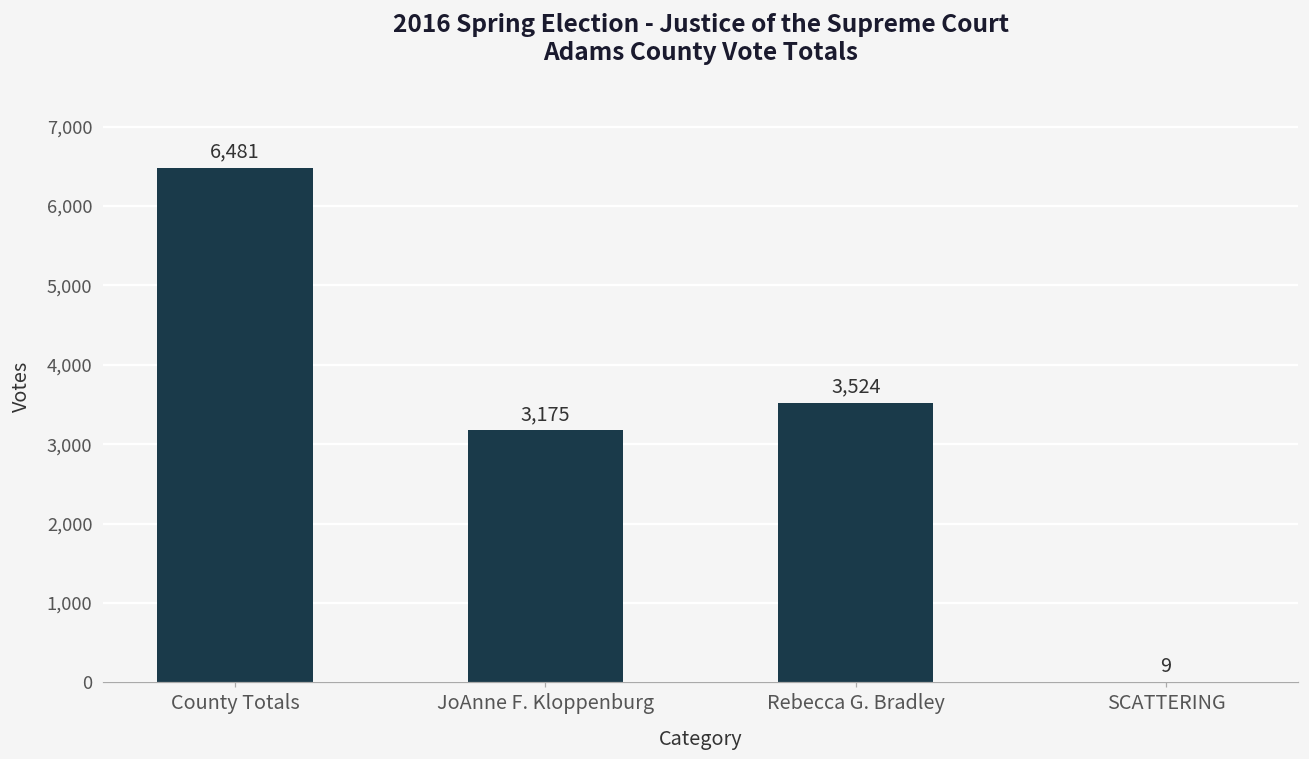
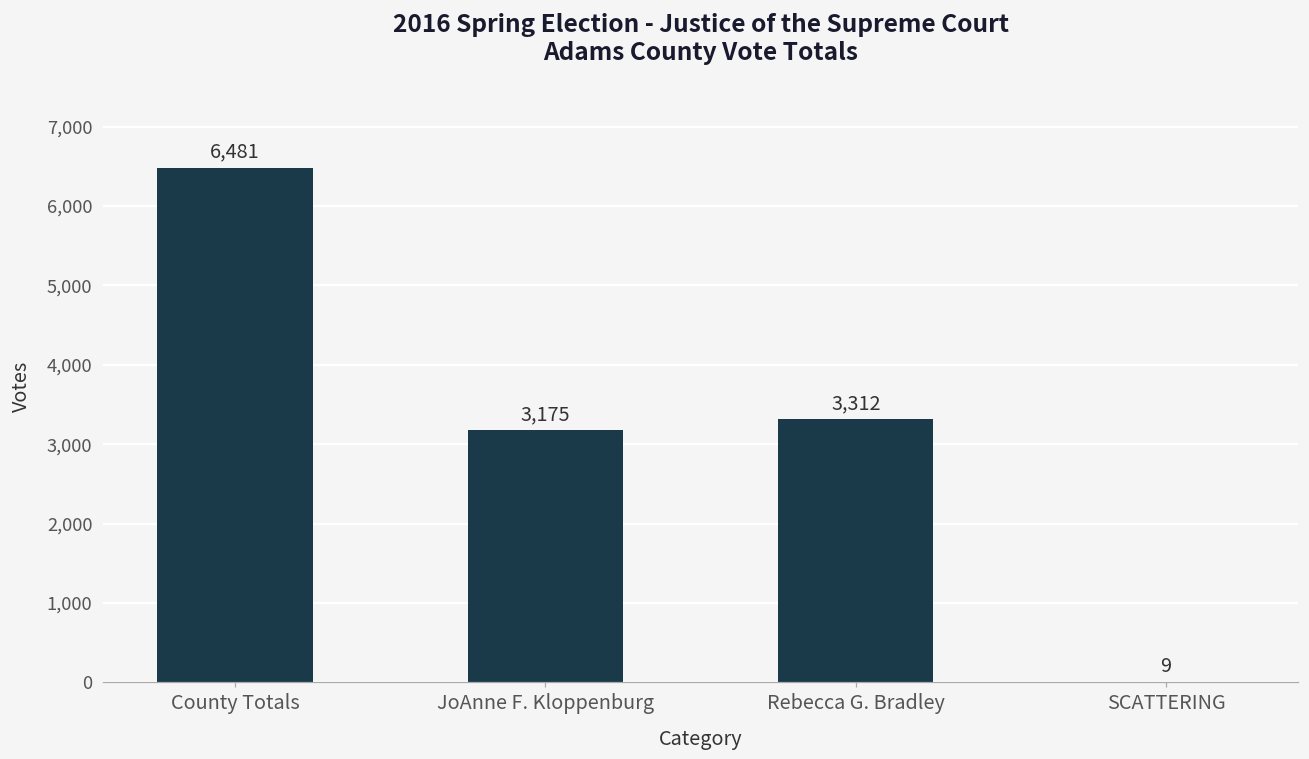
Rebecca G. Bradley: 3,524 -> 3,312
